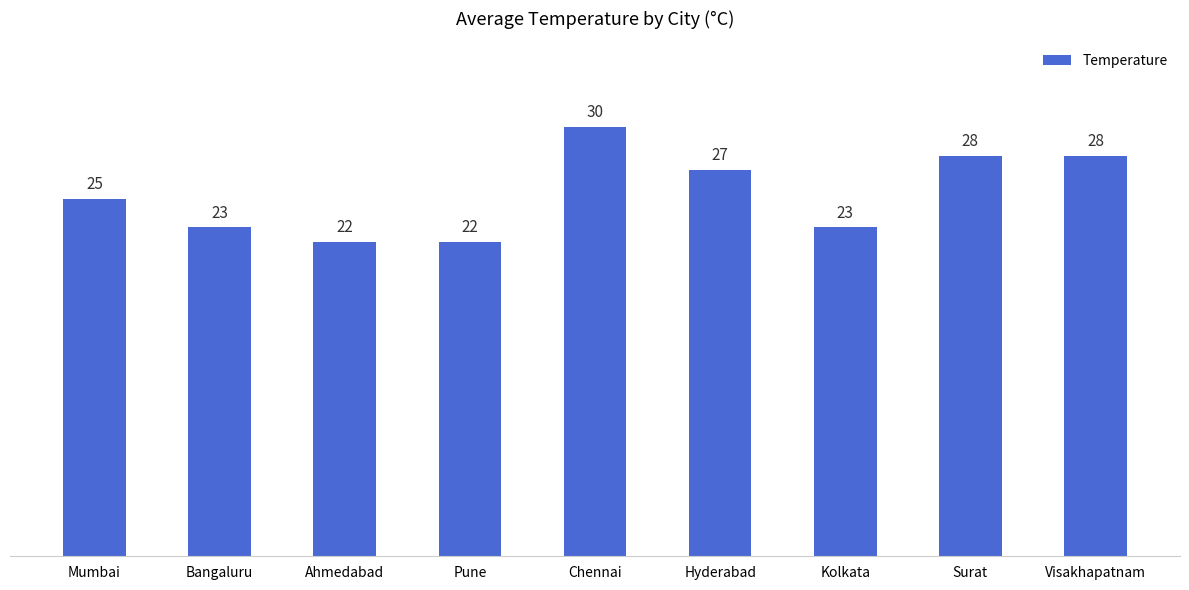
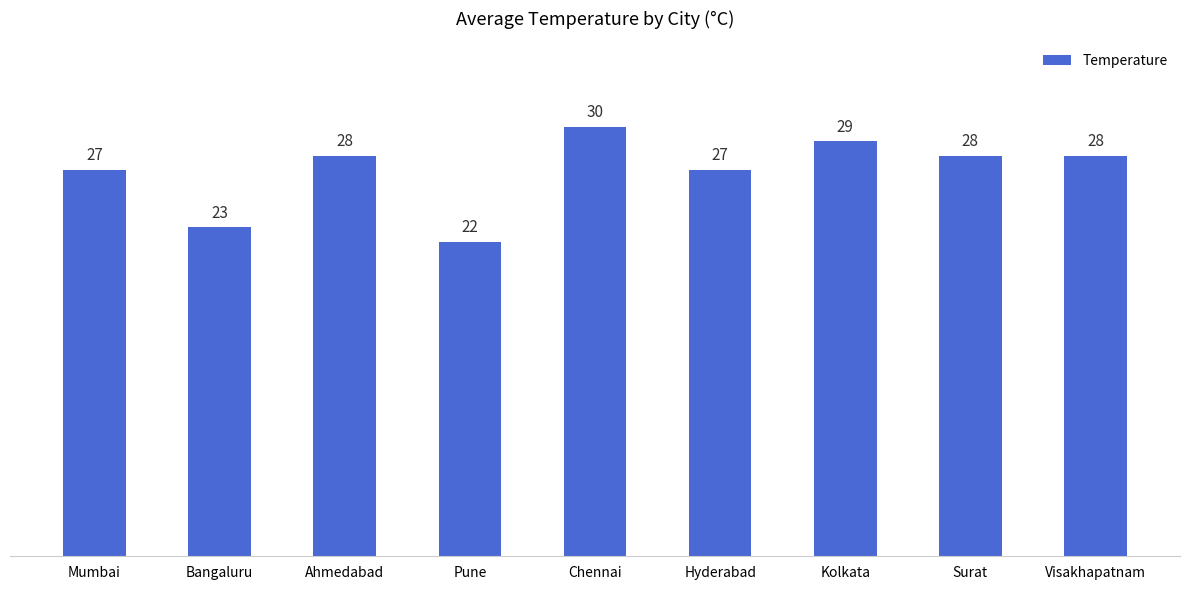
Mumbai: 25 -> 27
Ahmedabad: 22 -> 28
Kolkata: 23 -> 29
